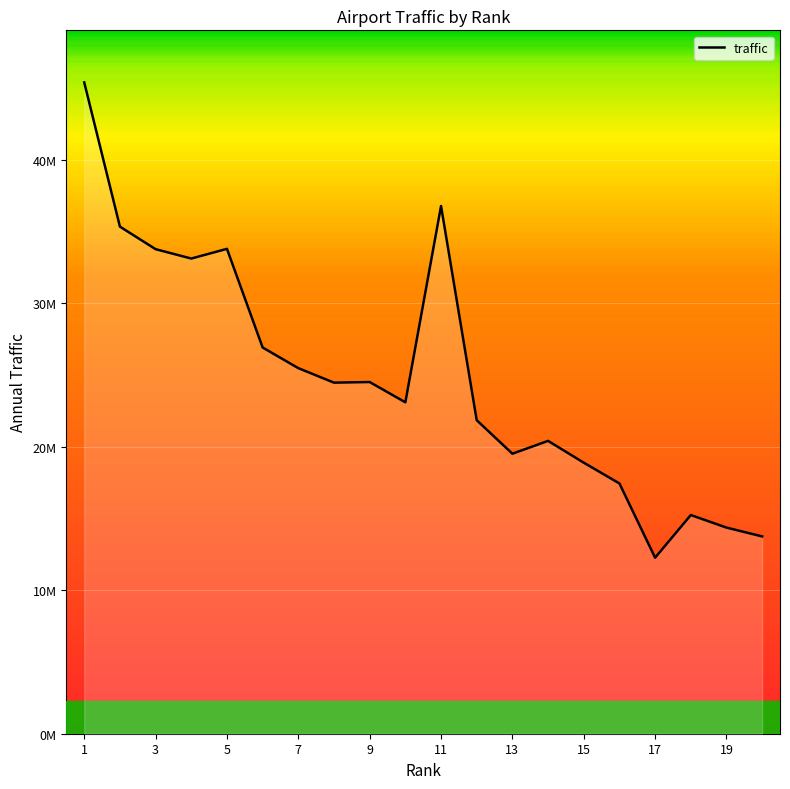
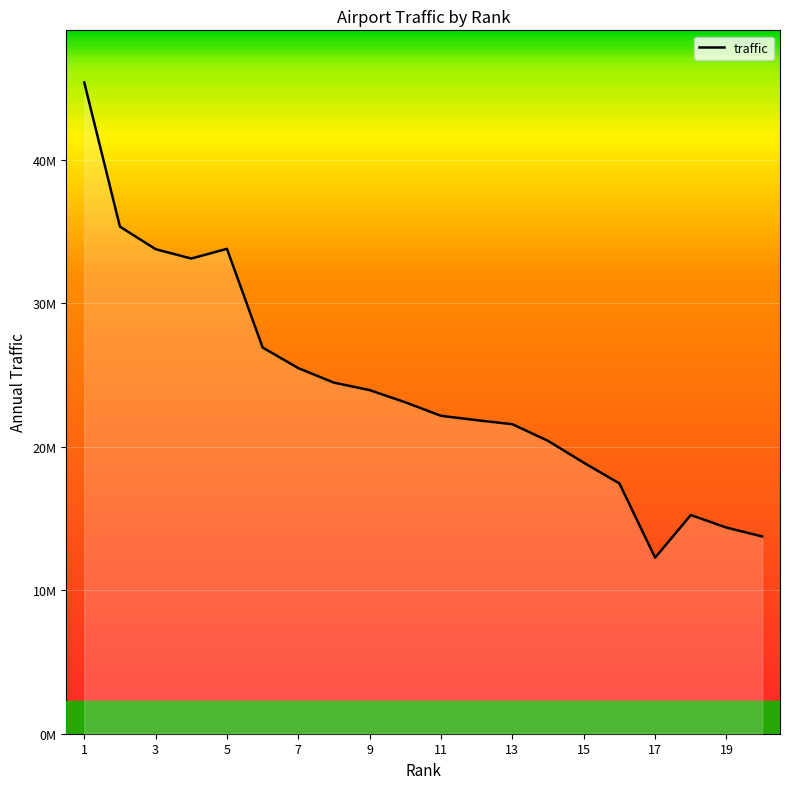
traffic, 9: 24500000 -> 23900000
traffic, 11: 36800000 -> 22200000
traffic, 13: 19500000 -> 21600000
